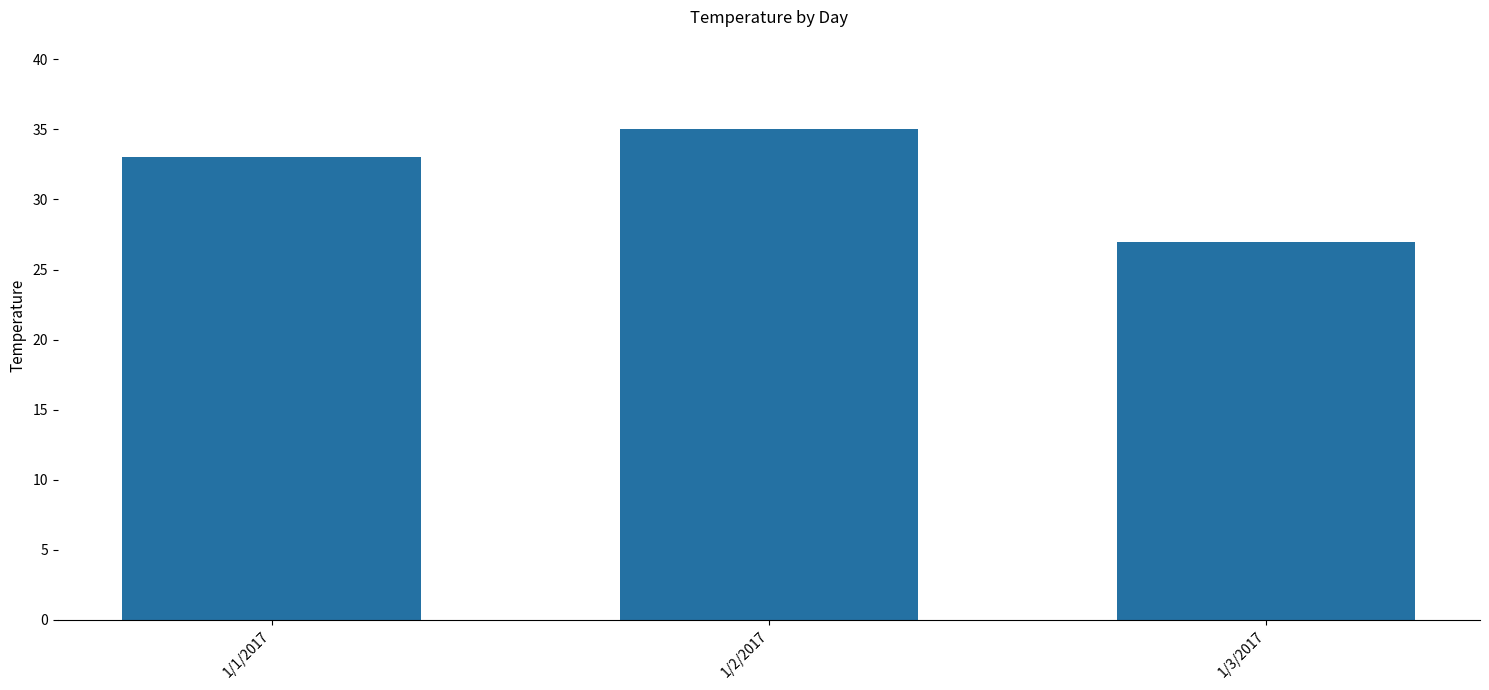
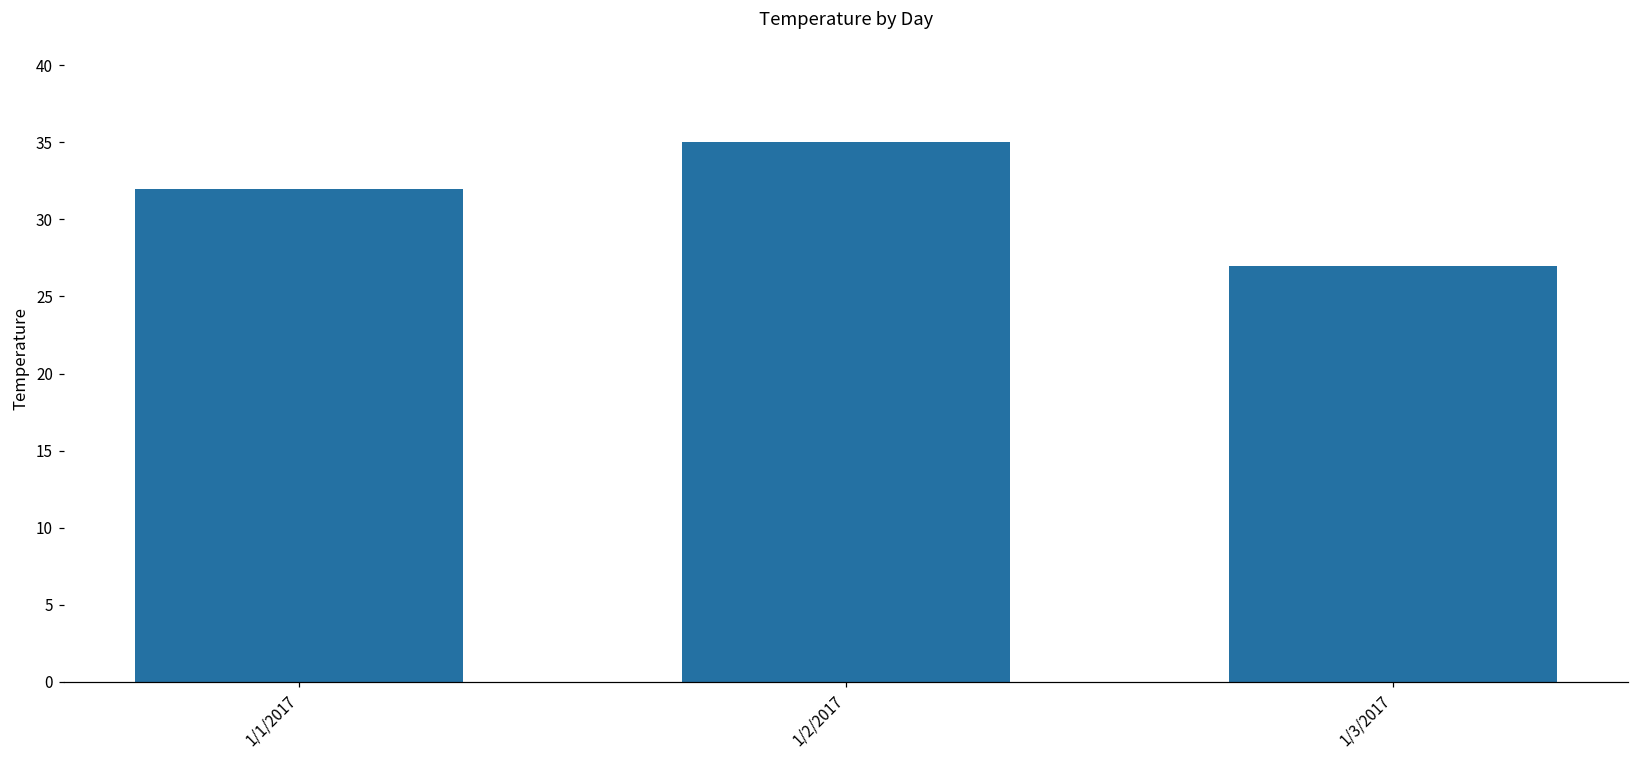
1/1/2017: 33 -> 32
